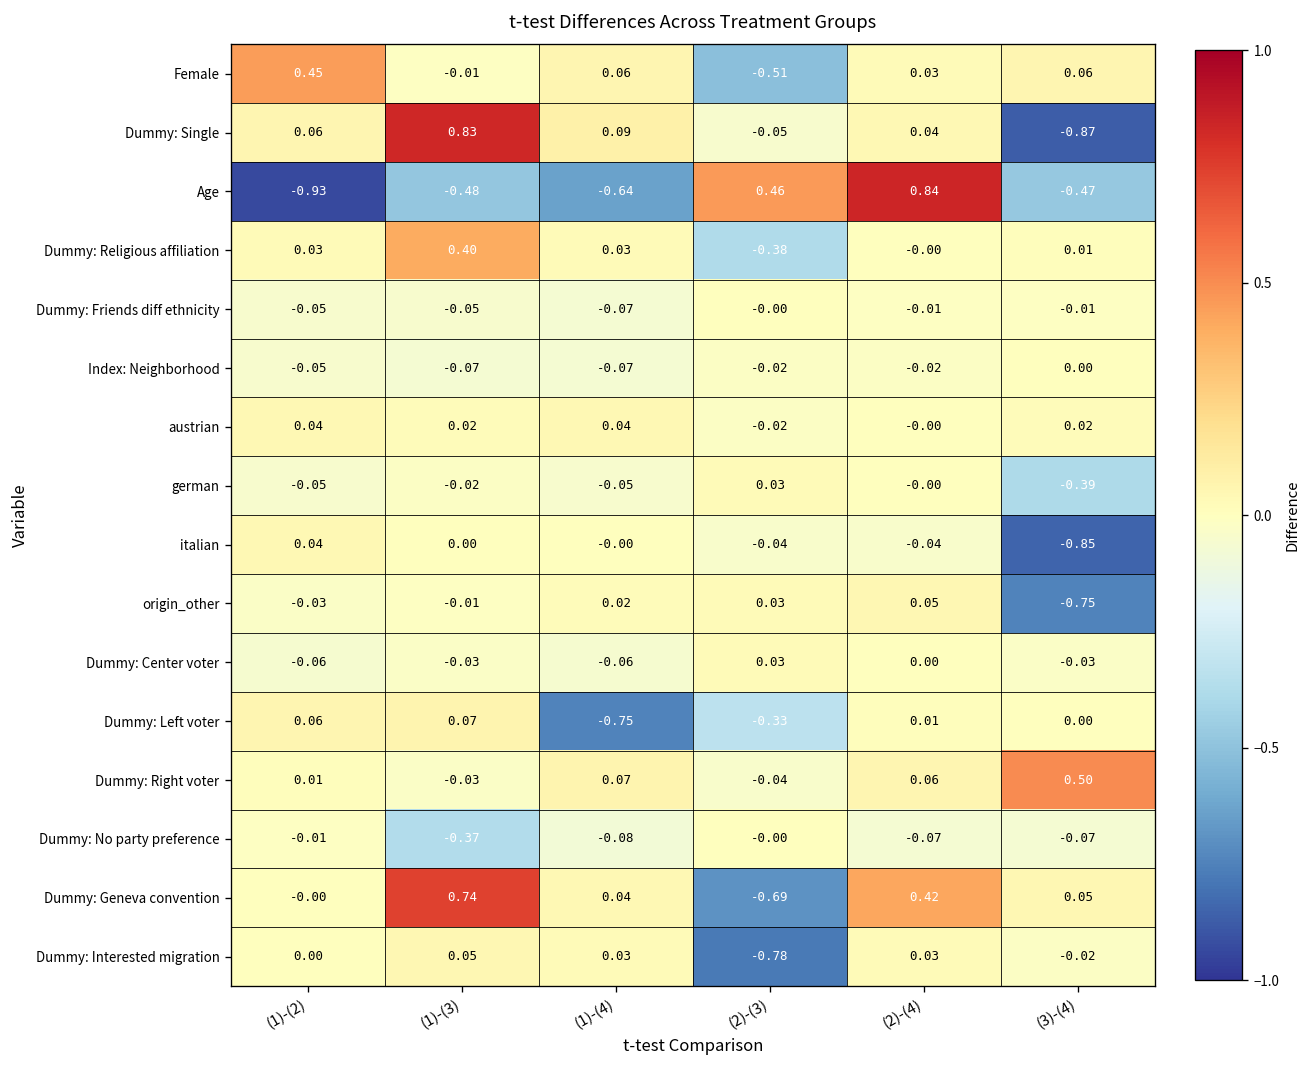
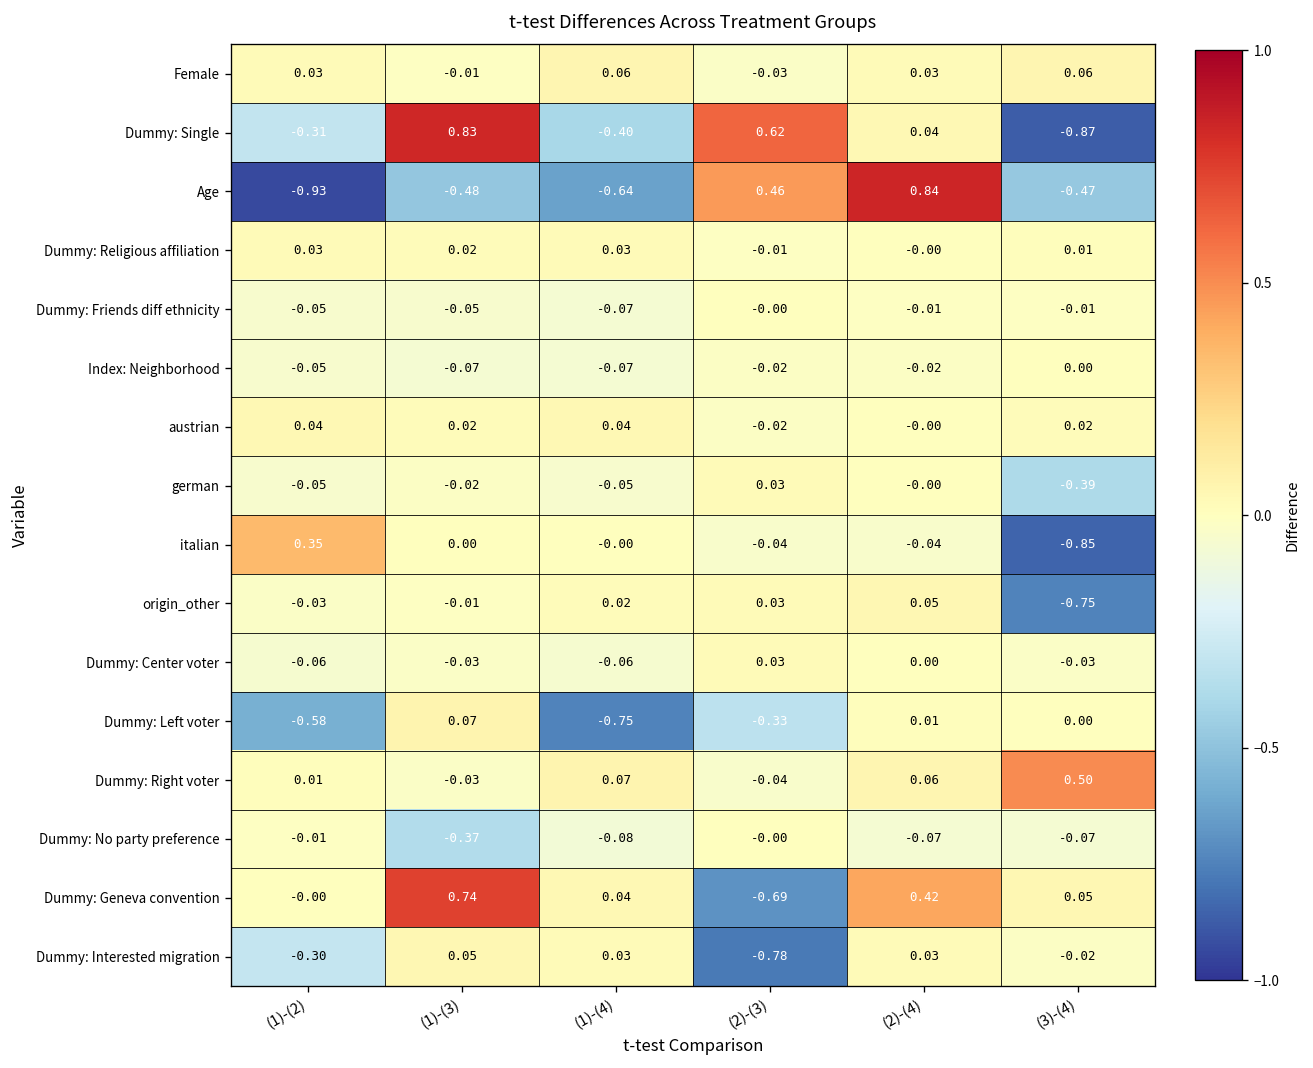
Female, (1)-(2): 0.45 -> 0.03
Female, (2)-(3): -0.51 -> -0.03
Dummy: Single, (1)-(2): 0.06 -> -0.31
Dummy: Single, (1)-(4): 0.09 -> -0.40
Dummy: Single, (2)-(3): -0.05 -> 0.62
Dummy: Religious affiliation, (1)-(3): 0.40 -> 0.02
Dummy: Religious affiliation, (2)-(3): -0.38 -> -0.01
italian, (1)-(2): 0.04 -> 0.35
Dummy: Left voter, (1)-(2): 0.06 -> -0.58
Dummy: Interested migration, (1)-(2): 0.00 -> -0.30
